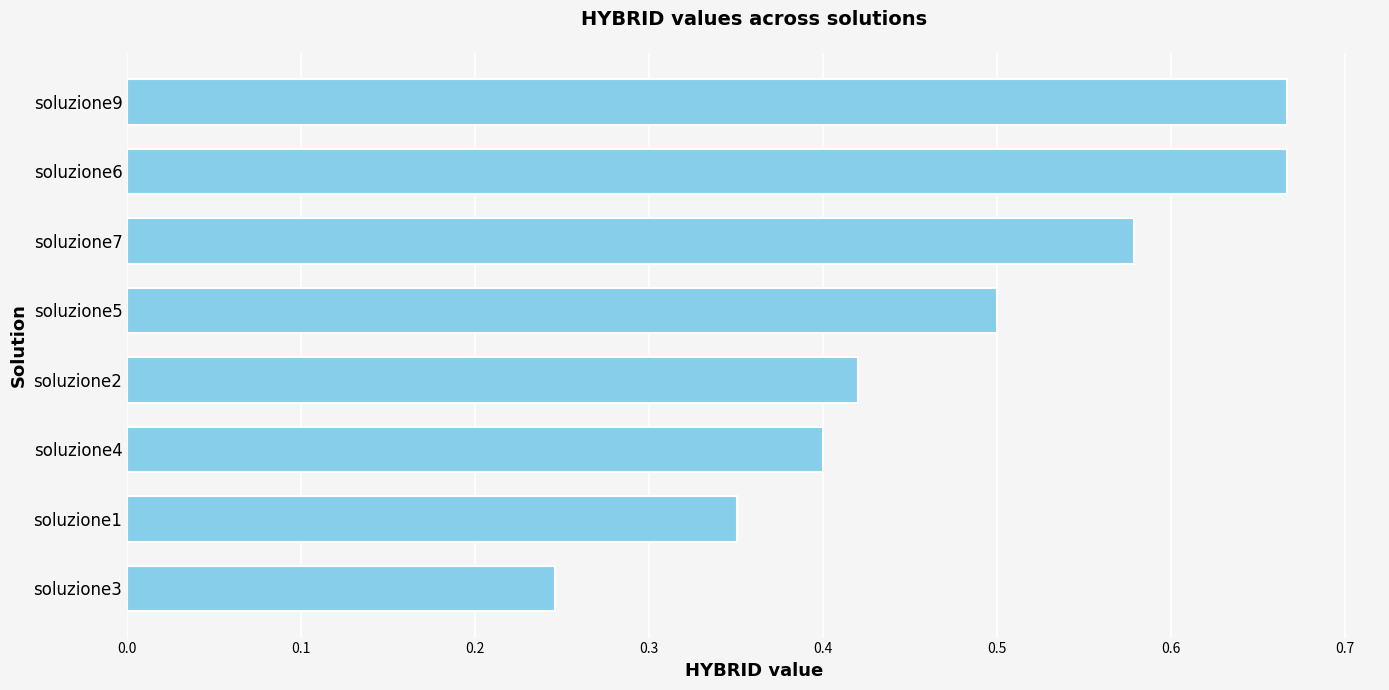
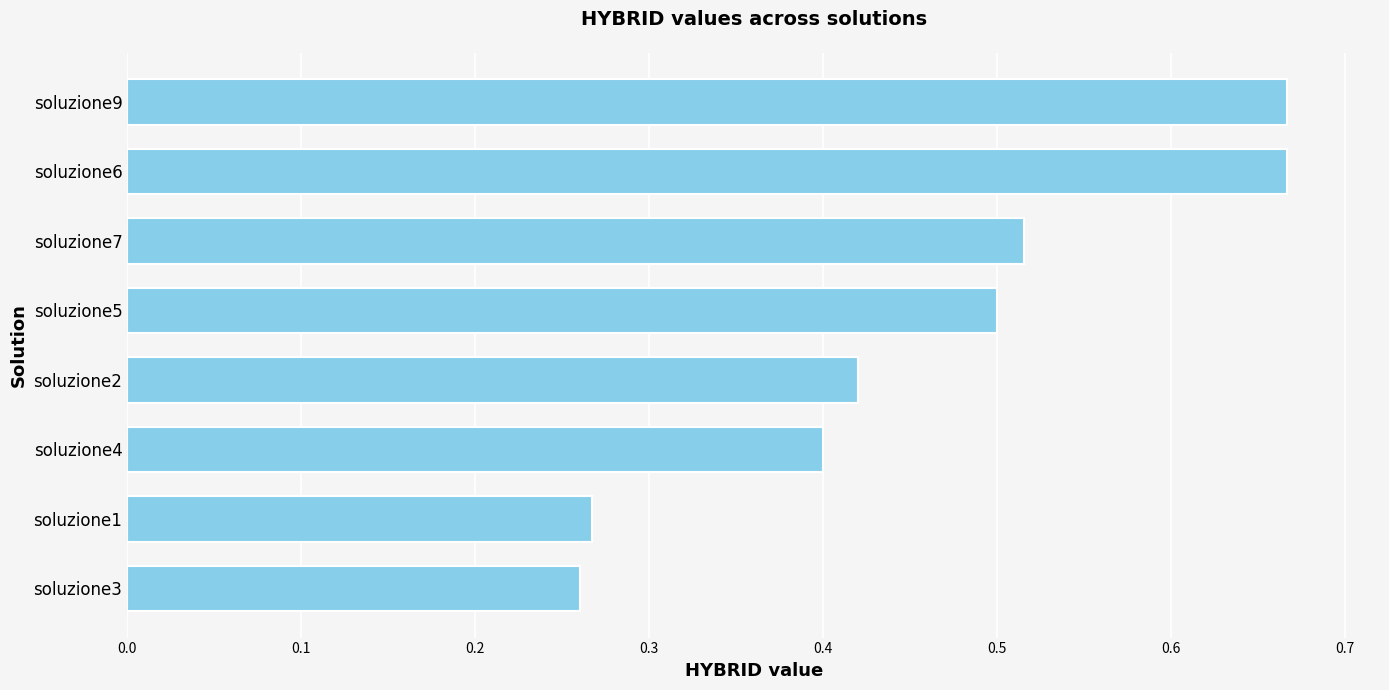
soluzione7: 0.579 -> 0.515
soluzione1: 0.351 -> 0.267
soluzione3: 0.246 -> 0.260
